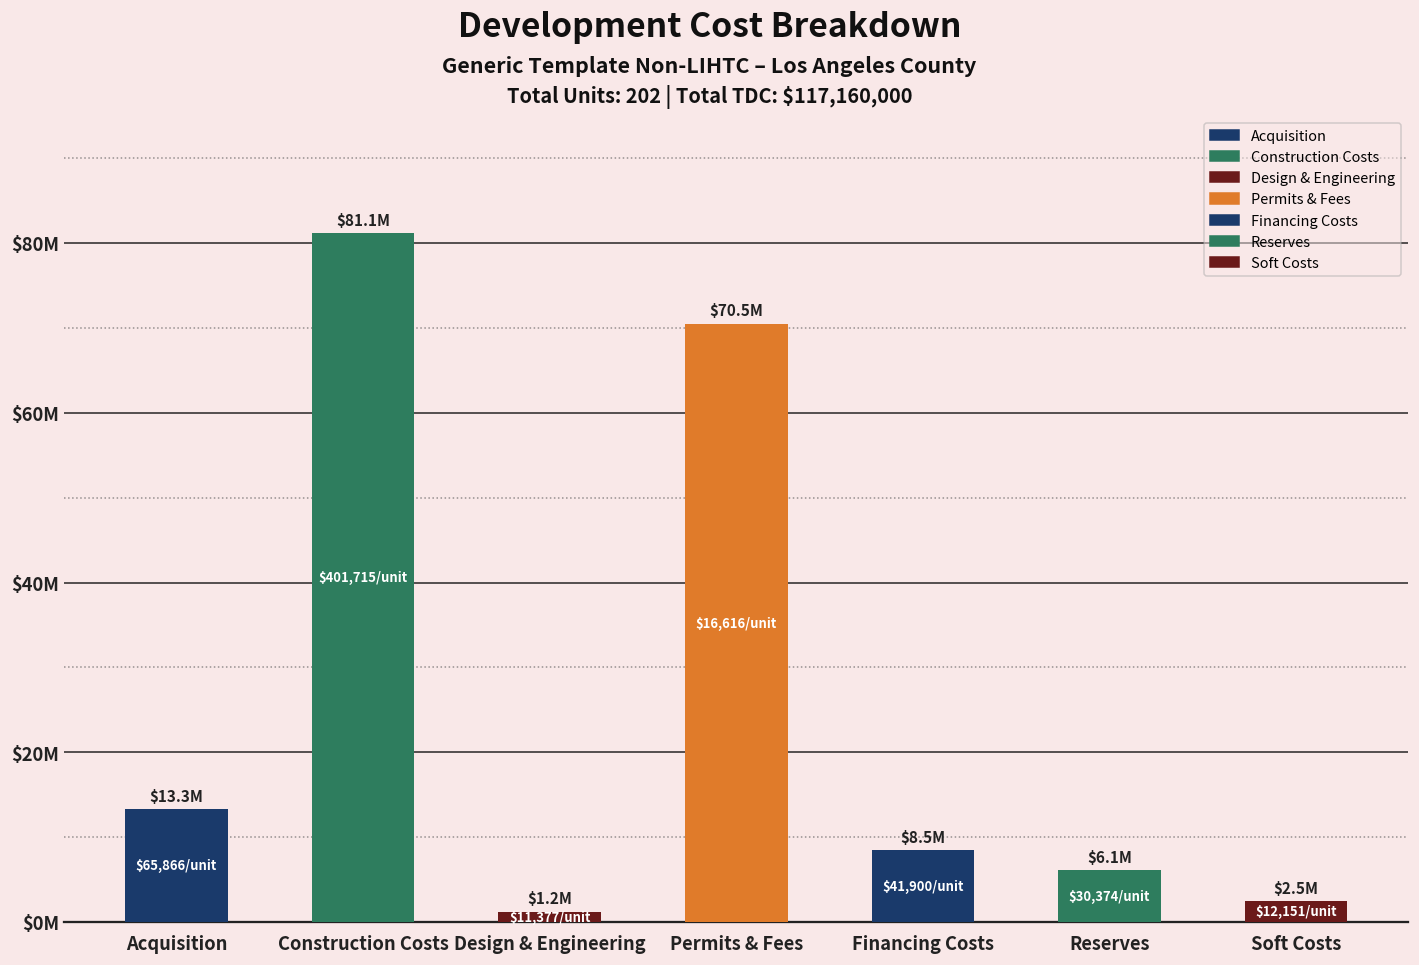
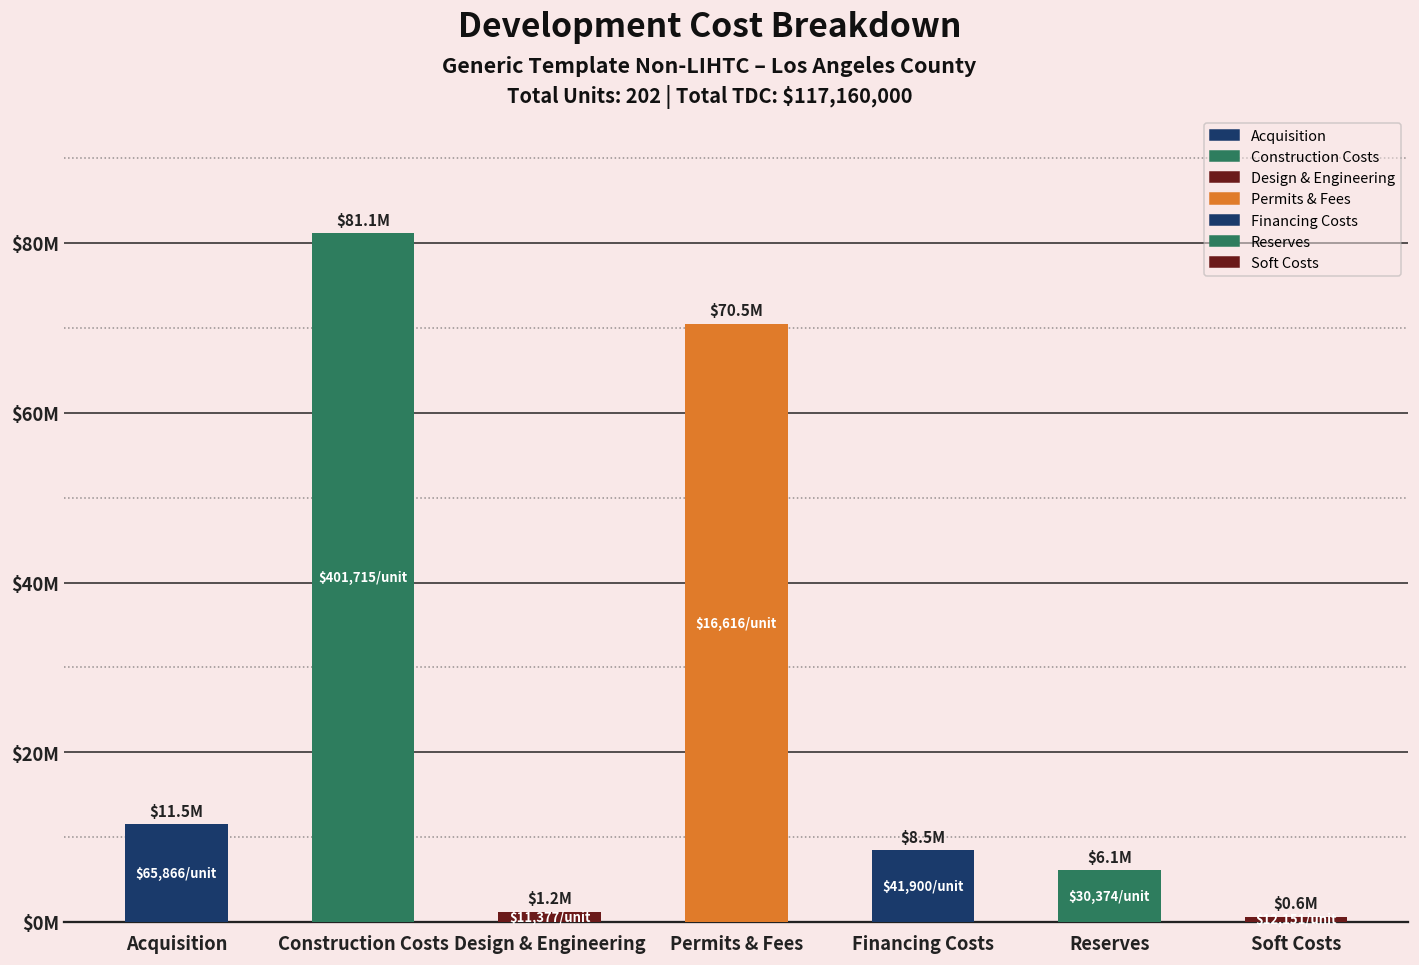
Acquisition: $13.3M -> $11.5M
Soft Costs: $2.5M -> $0.6M
